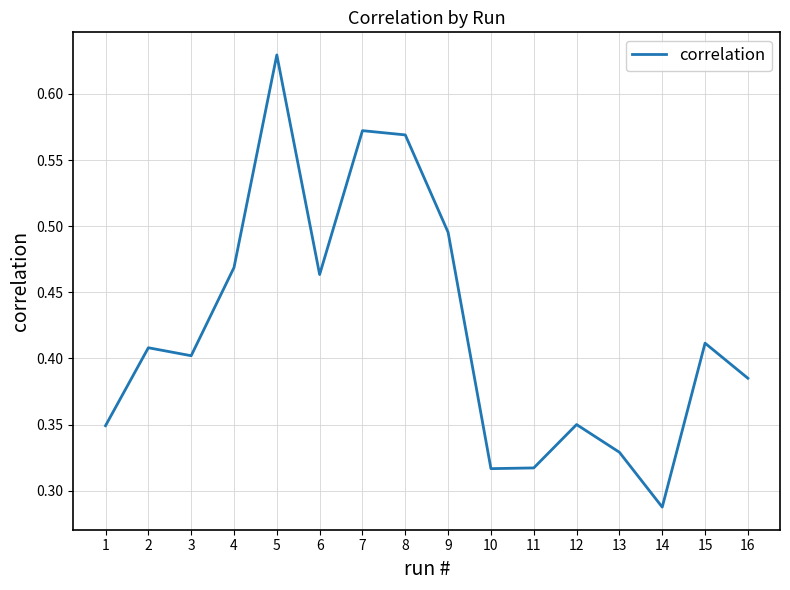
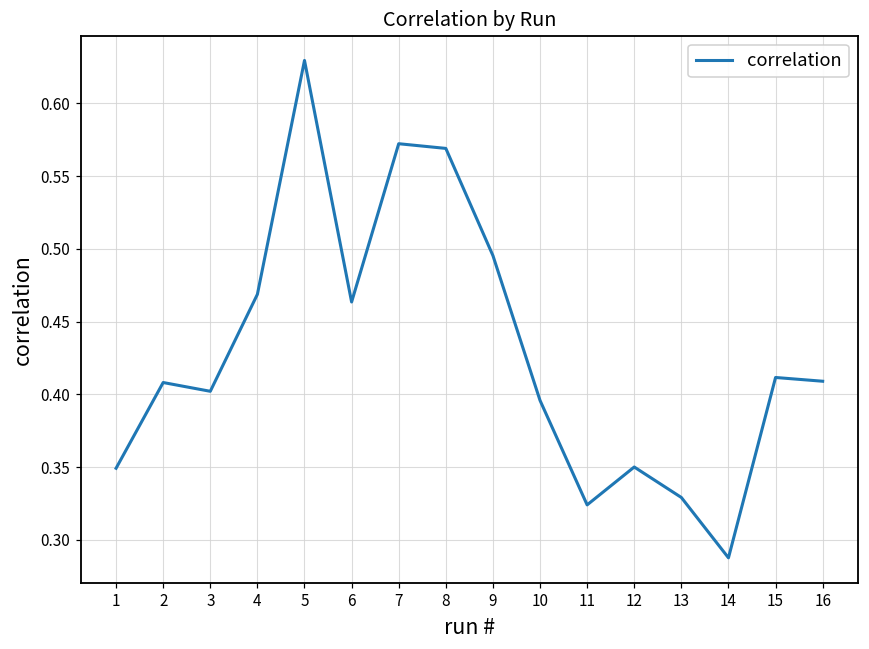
10: 0.317 -> 0.396
11: 0.317 -> 0.324
16: 0.385 -> 0.409
